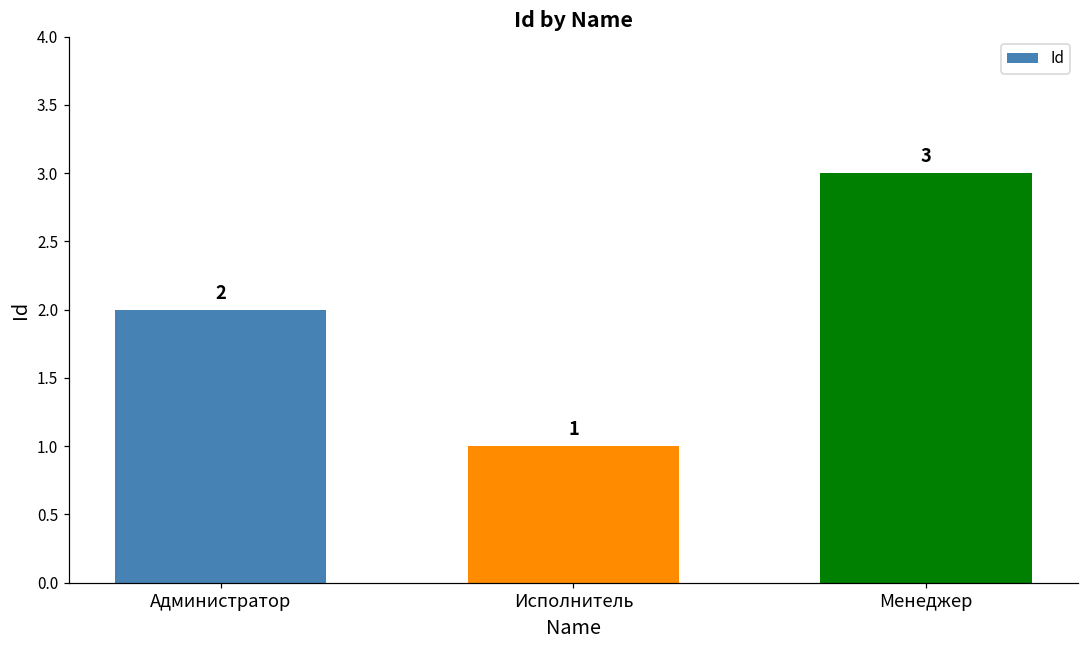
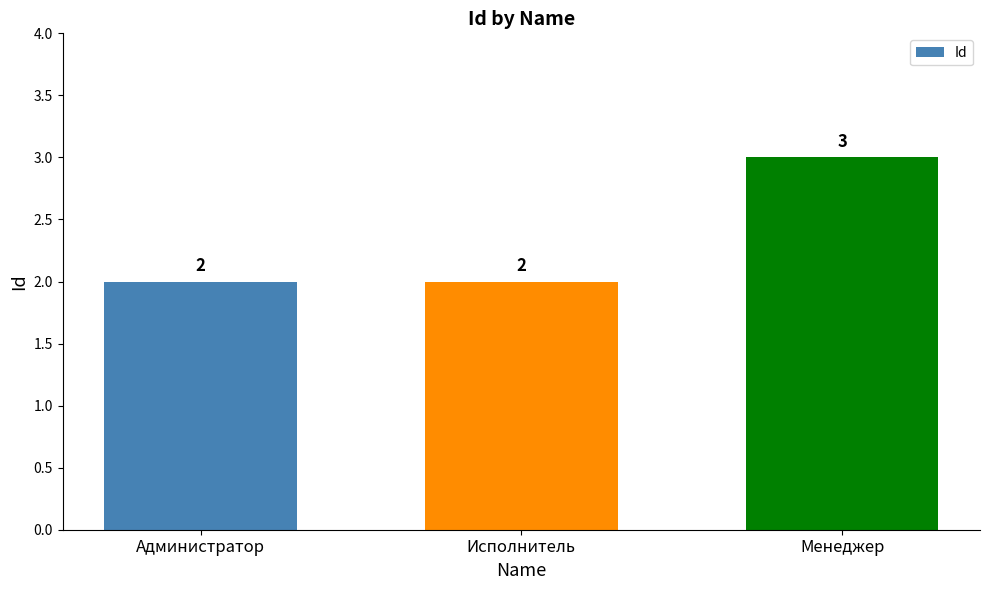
Исполнитель: 1 -> 2
